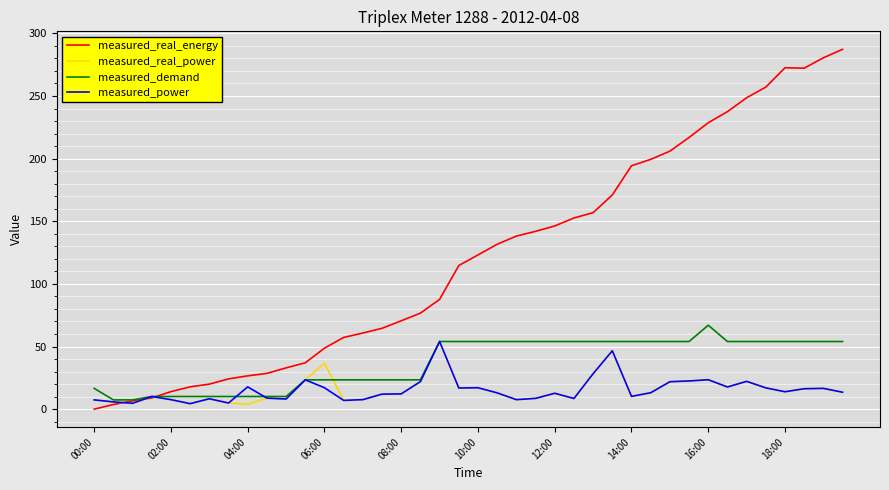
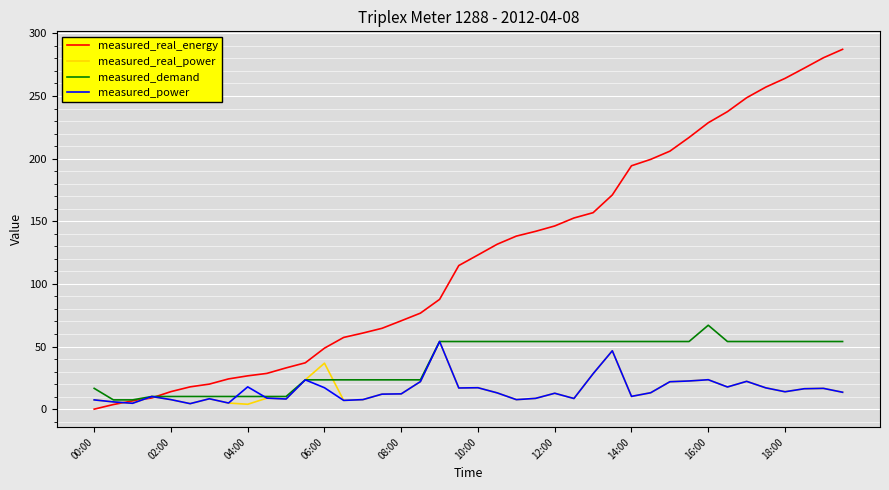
measured_real_energy, 18:00: 273 -> 264
